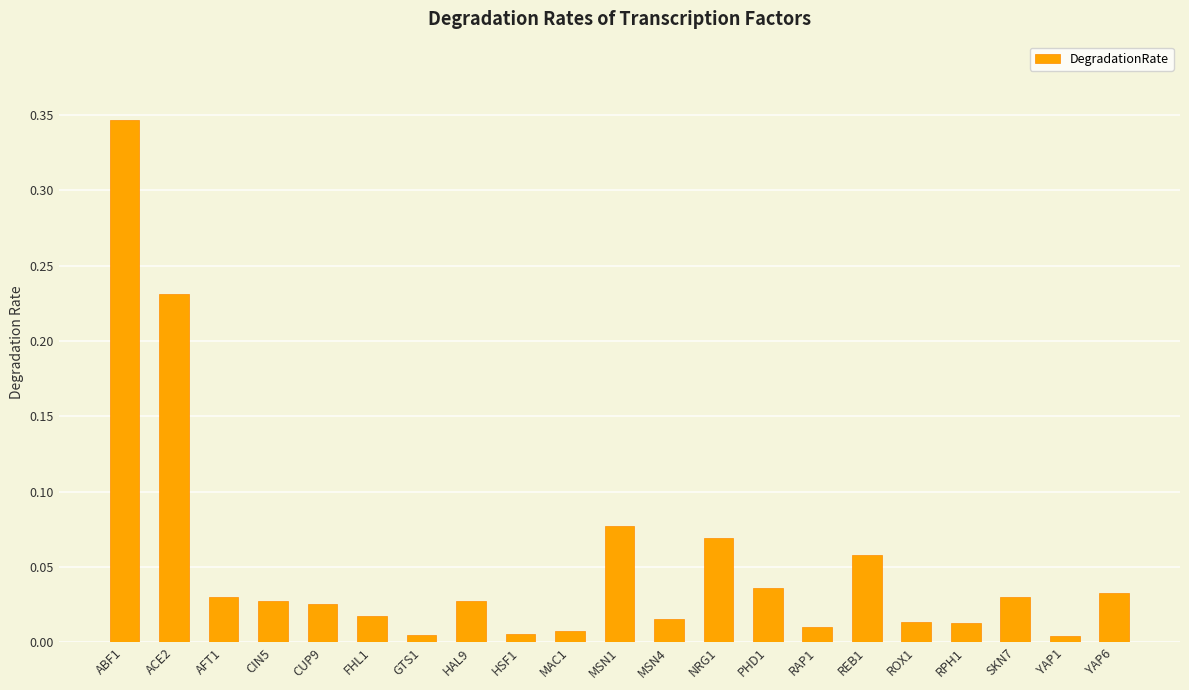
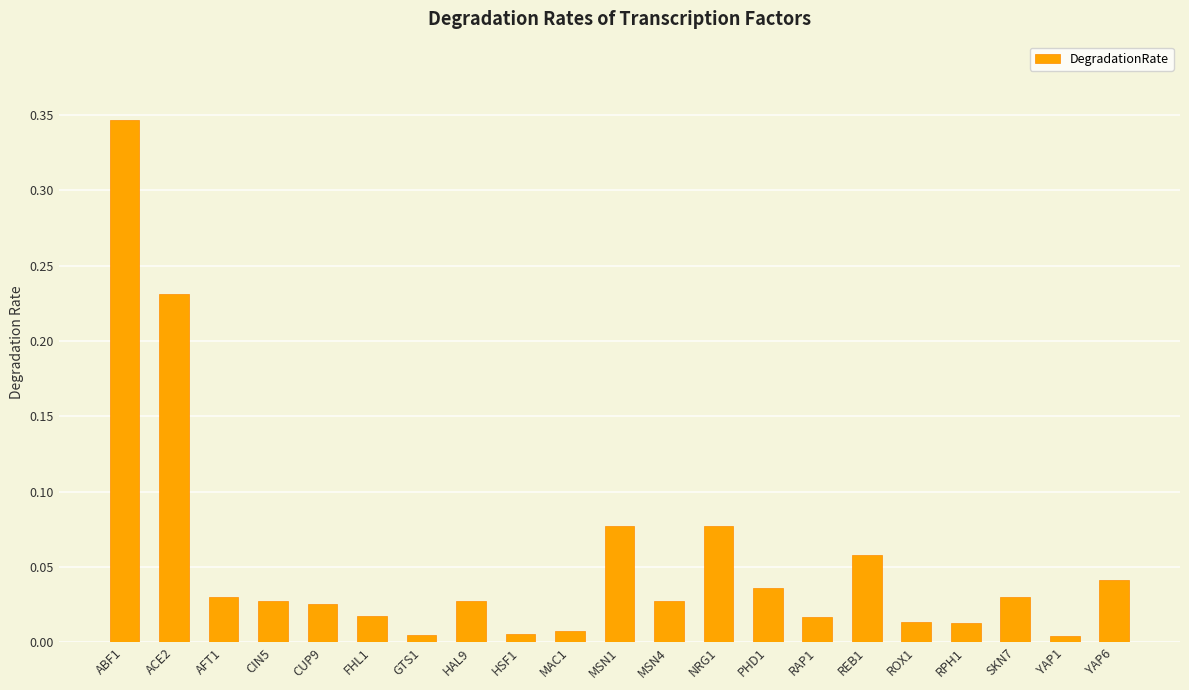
MSN4: 0.015 -> 0.027
NRG1: 0.069 -> 0.077
RAP1: 0.010 -> 0.017
YAP6: 0.033 -> 0.041
